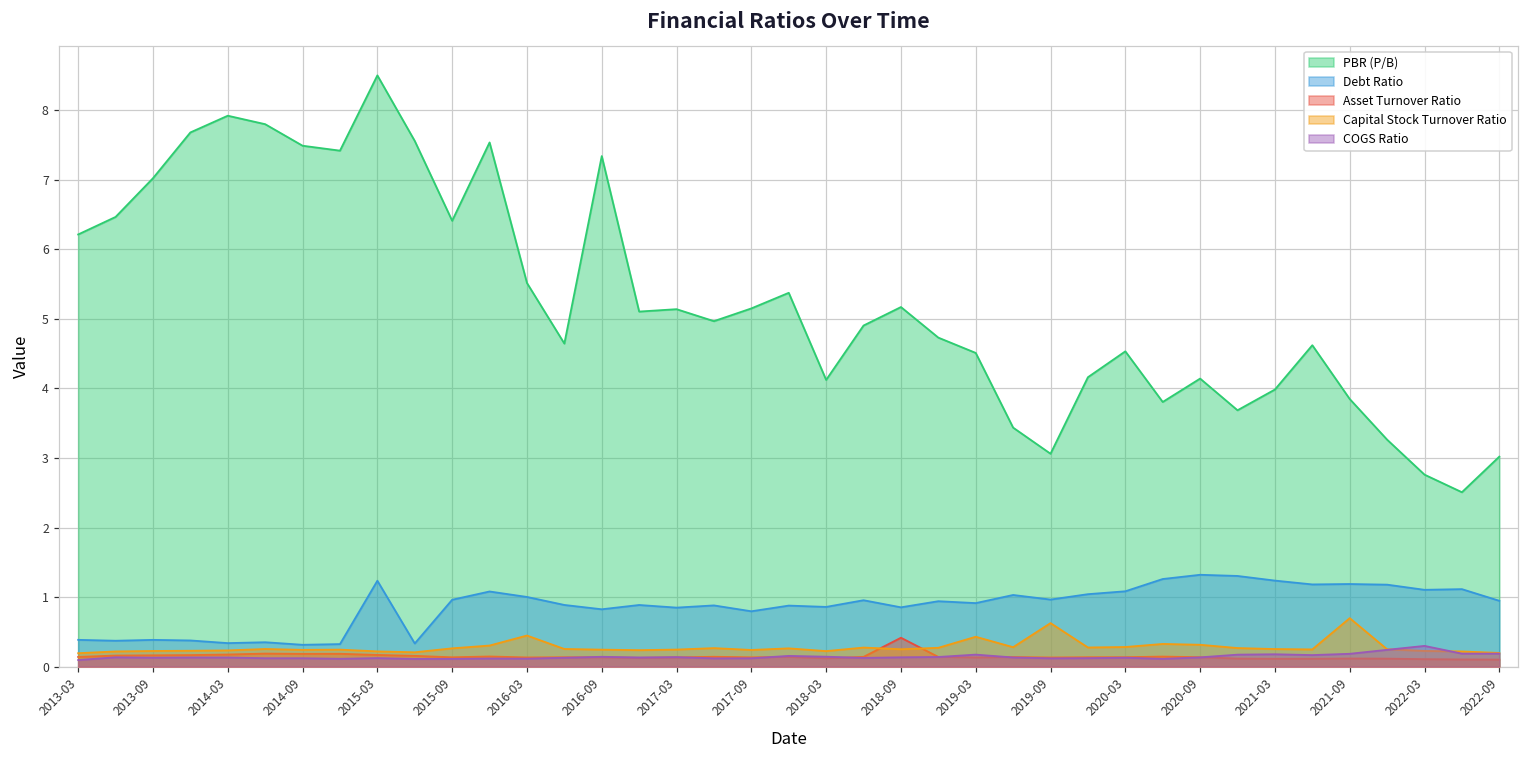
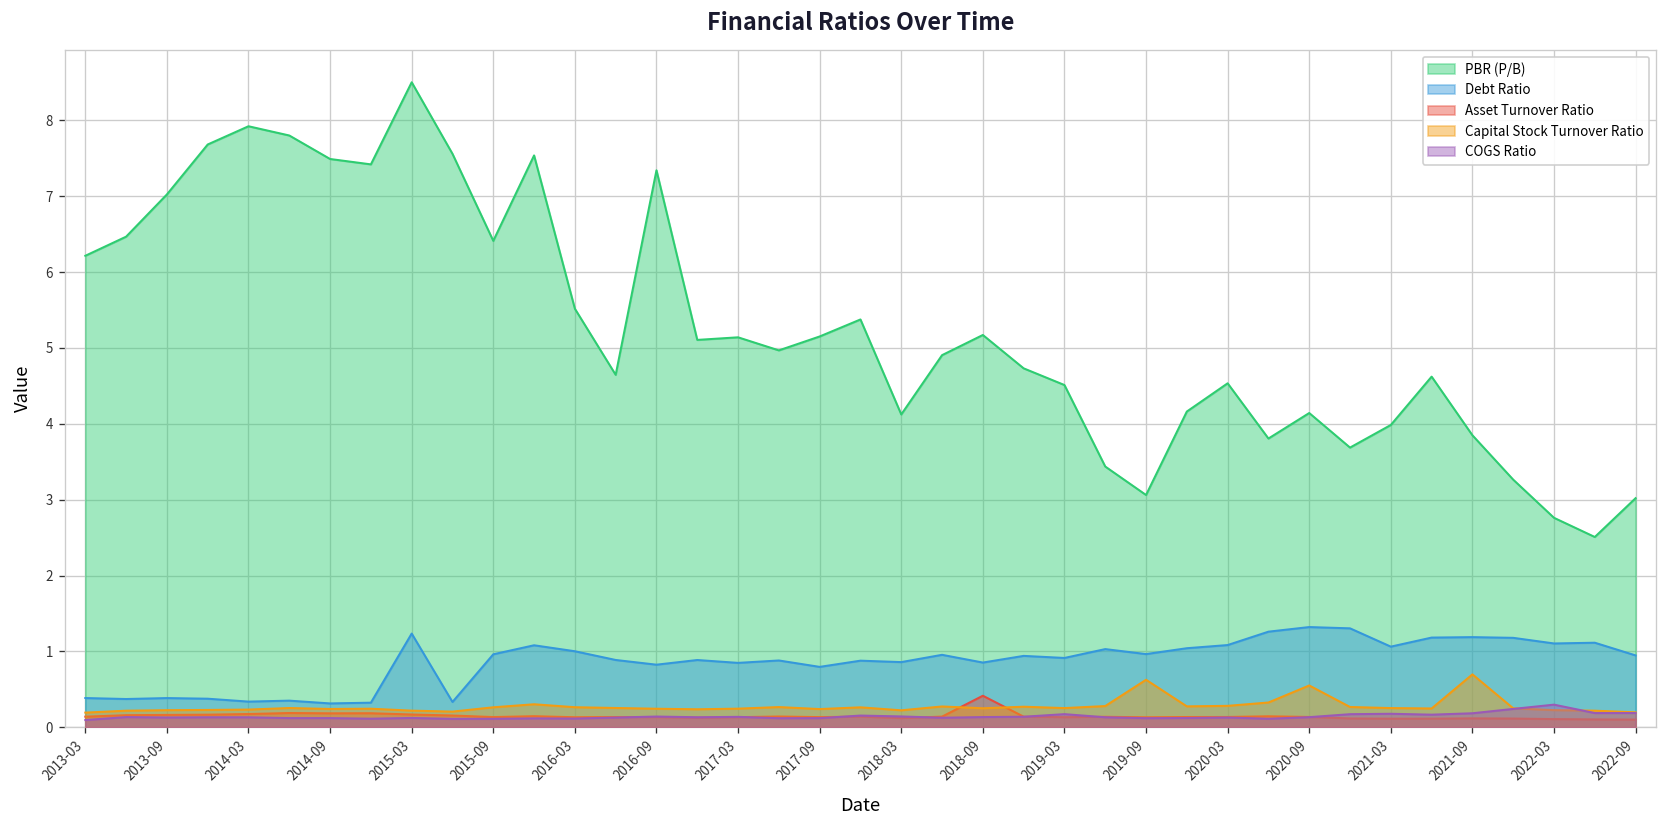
Capital Stock Turnover Ratio, 2016-03: 0.4 -> 0.3
Capital Stock Turnover Ratio, 2019-03: 0.4 -> 0.3
Capital Stock Turnover Ratio, 2020-09: 0.3 -> 0.6
Debt Ratio, 2021-03: 1.2 -> 1.1
